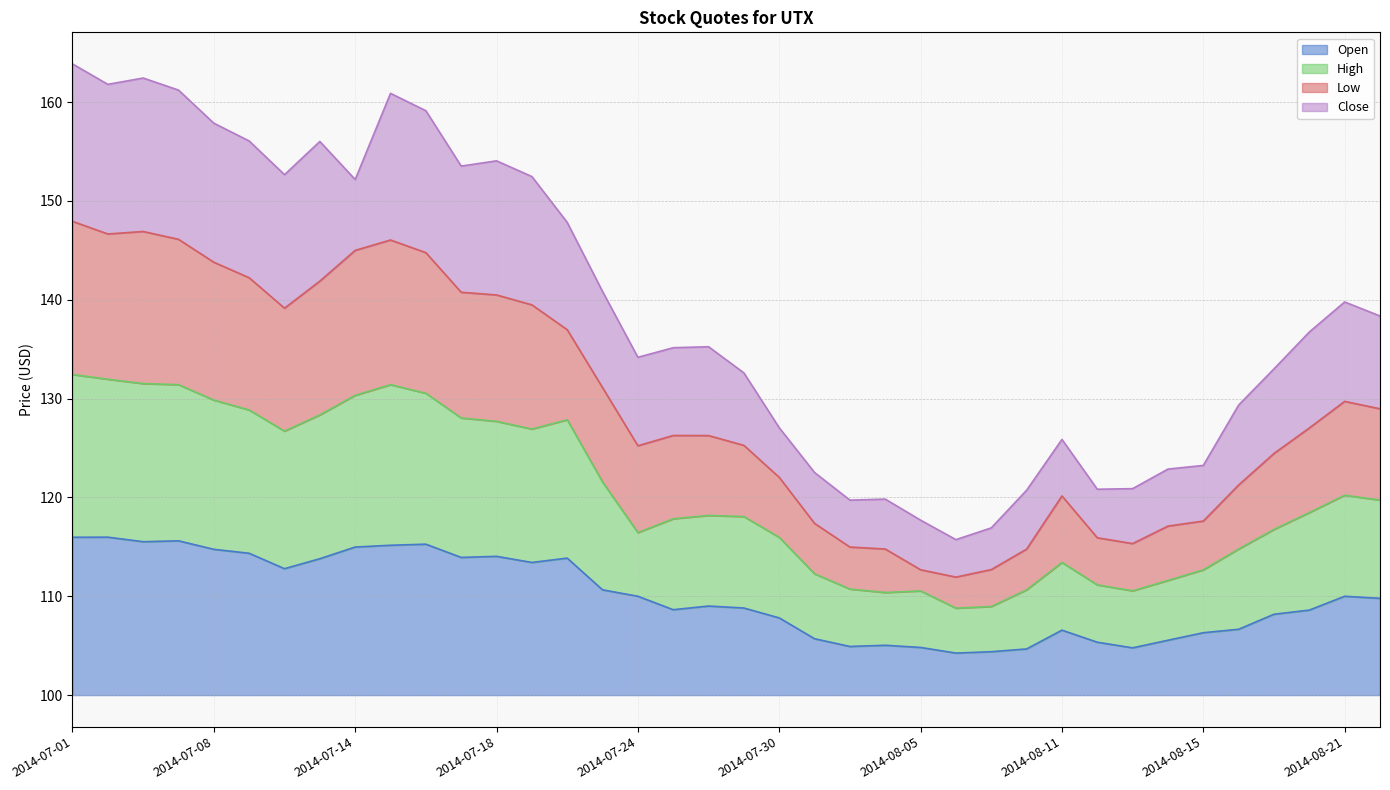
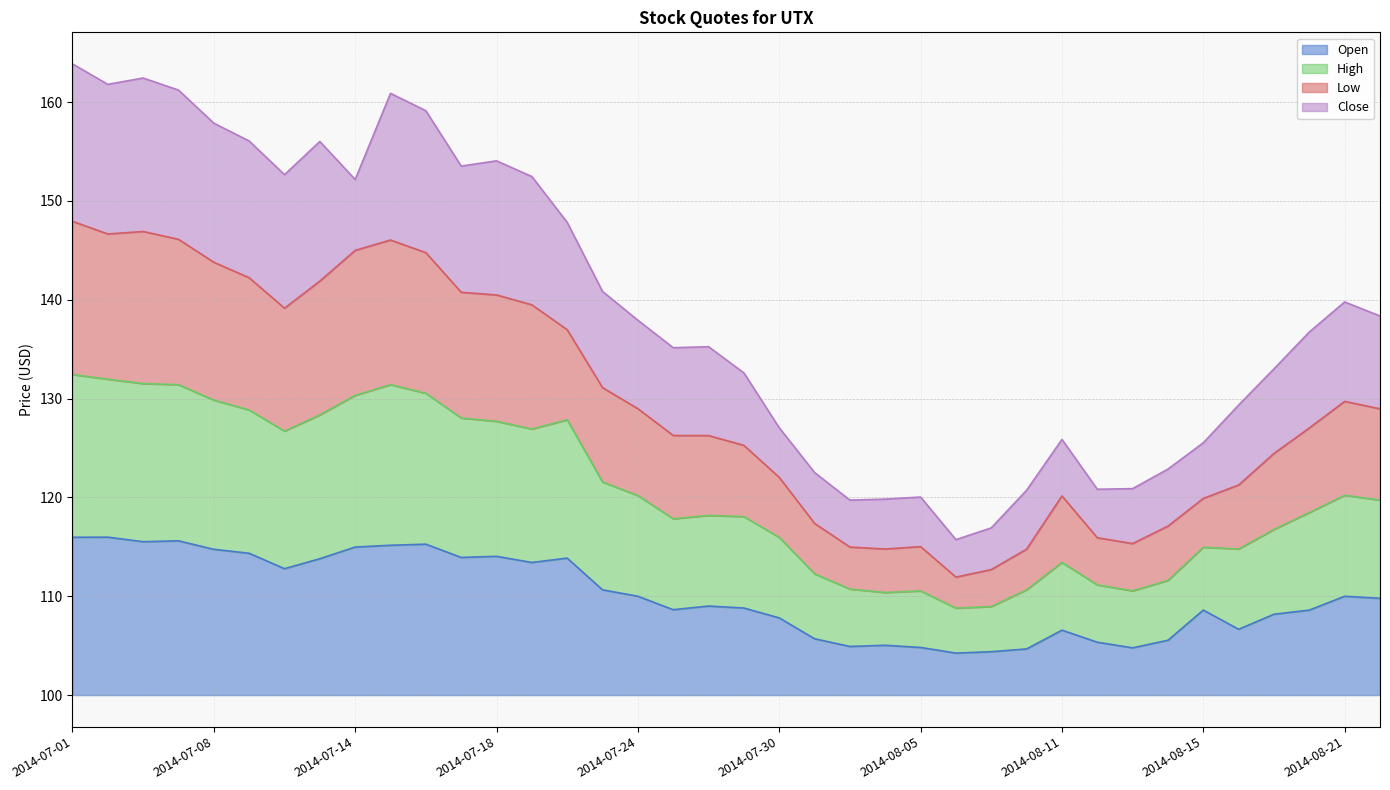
High, 2014-07-24: 6 -> 10
Low, 2014-08-05: 2 -> 4
Open, 2014-08-15: 106 -> 109
